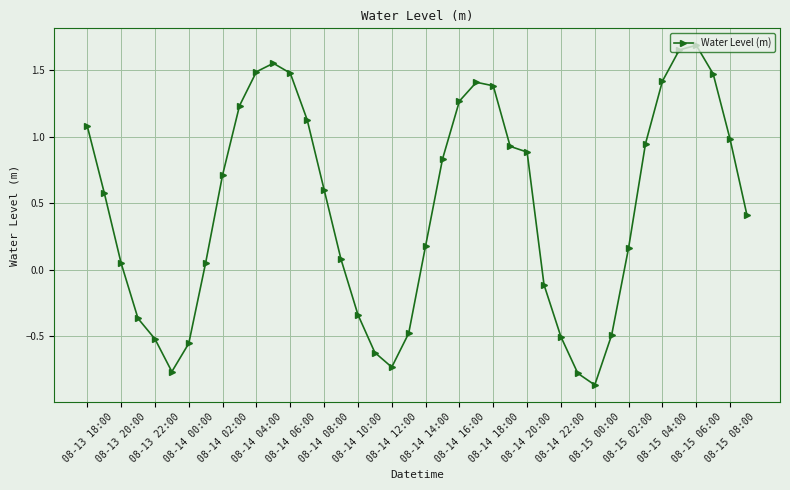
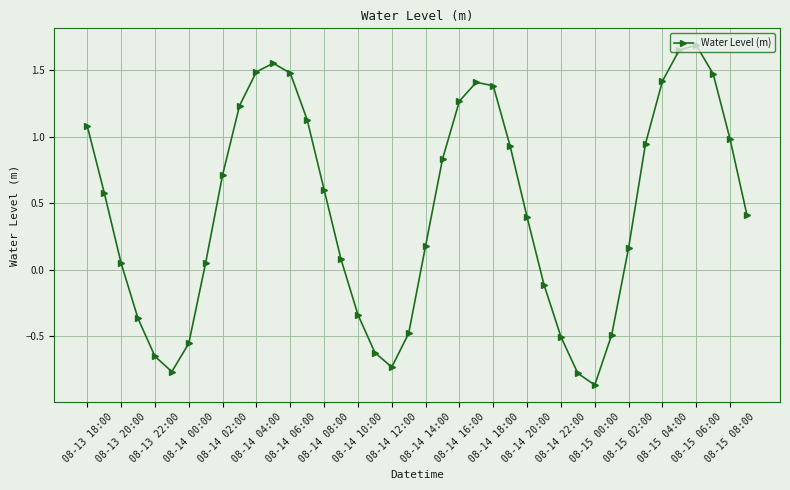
08-13 22:00: -0.52 -> -0.65
08-14 20:00: 0.89 -> 0.40
